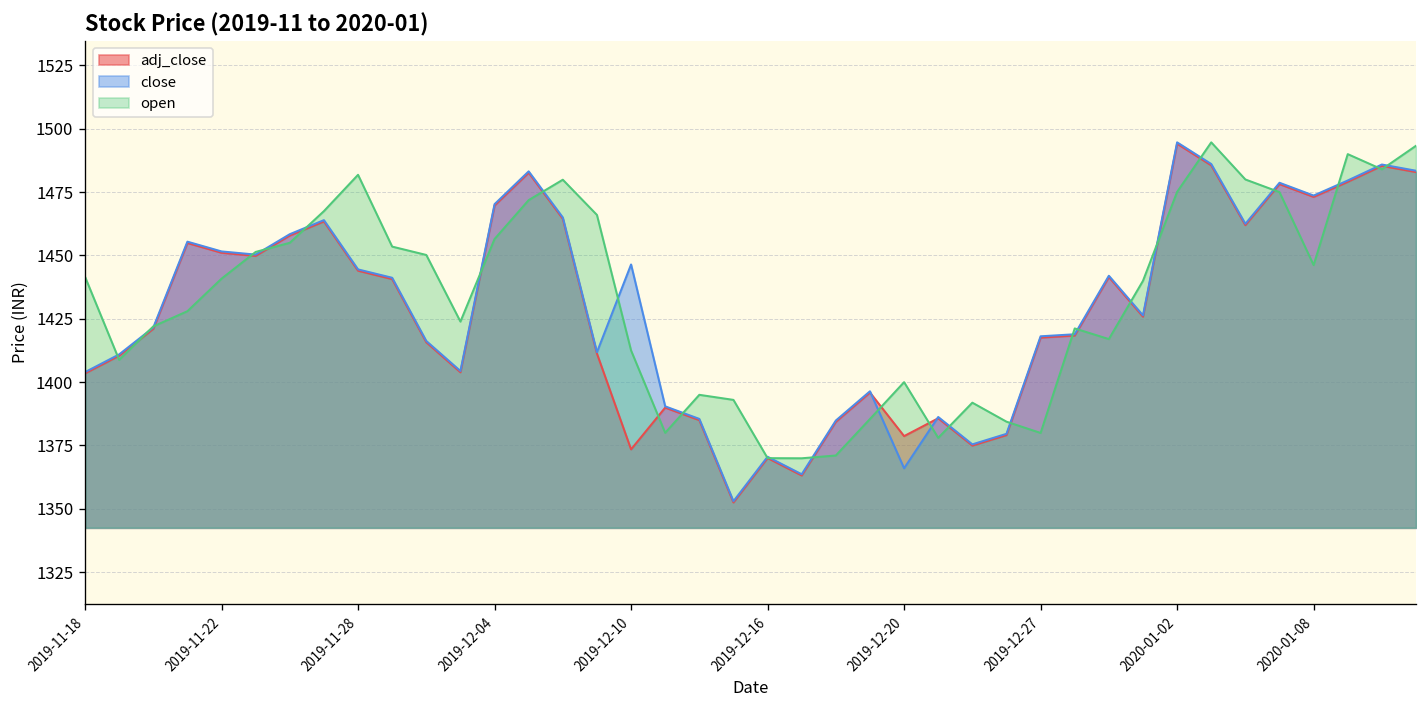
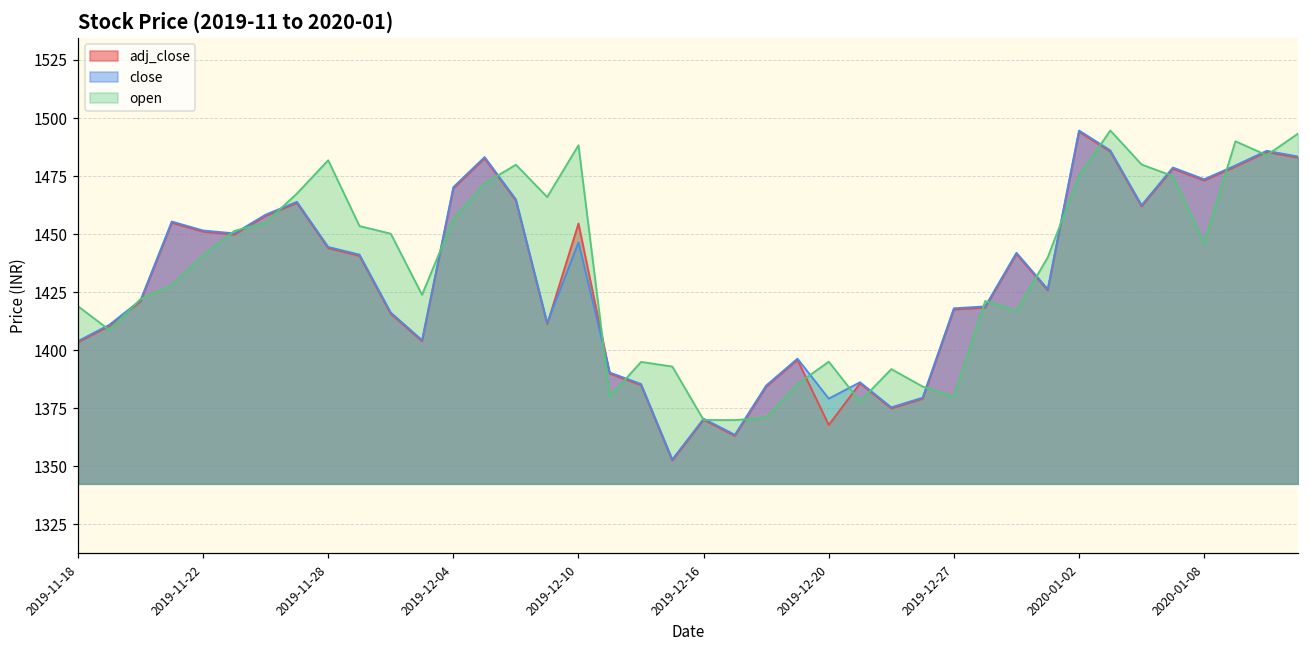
open, 2019-11-18: 1442 -> 1419
adj_close, 2019-12-10: 1373 -> 1455
open, 2019-12-10: 1413 -> 1488
adj_close, 2019-12-20: 1379 -> 1368
close, 2019-12-20: 1366 -> 1379
open, 2019-12-20: 1400 -> 1395
